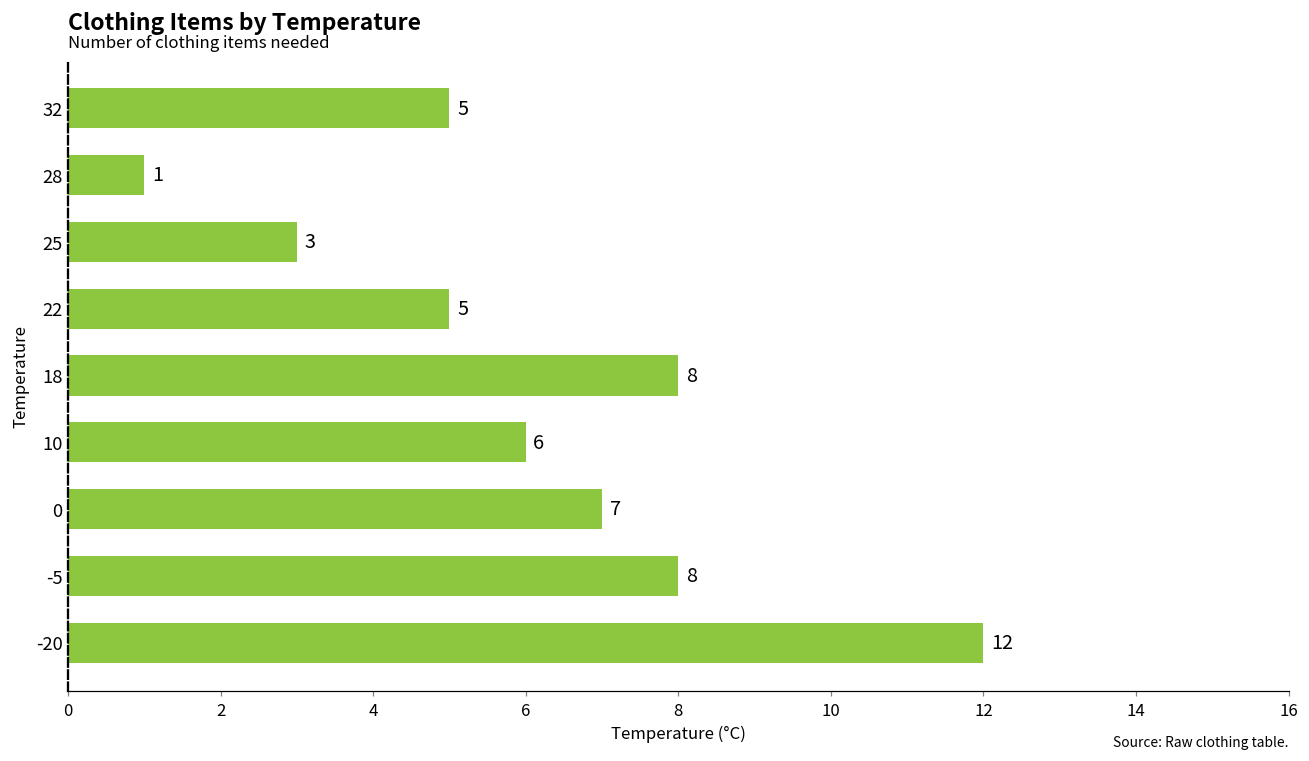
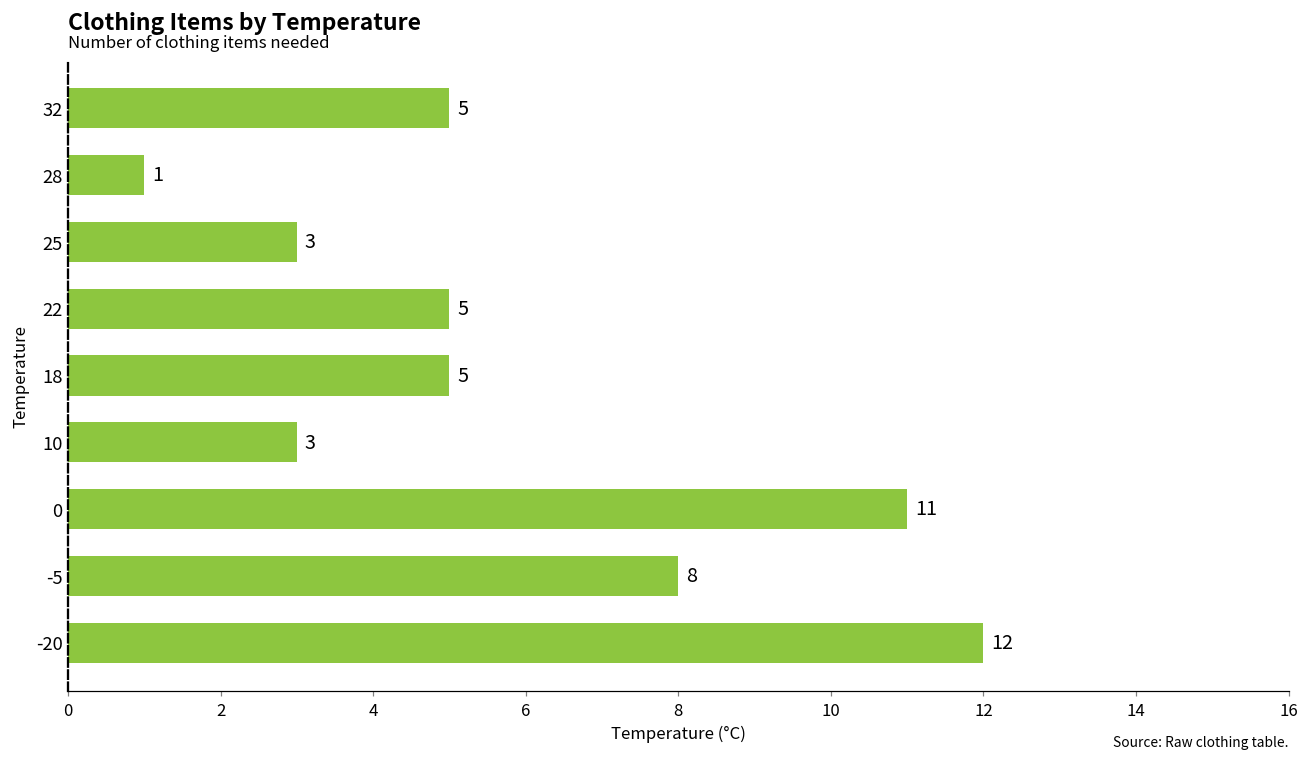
18: 8 -> 5
10: 6 -> 3
0: 7 -> 11
